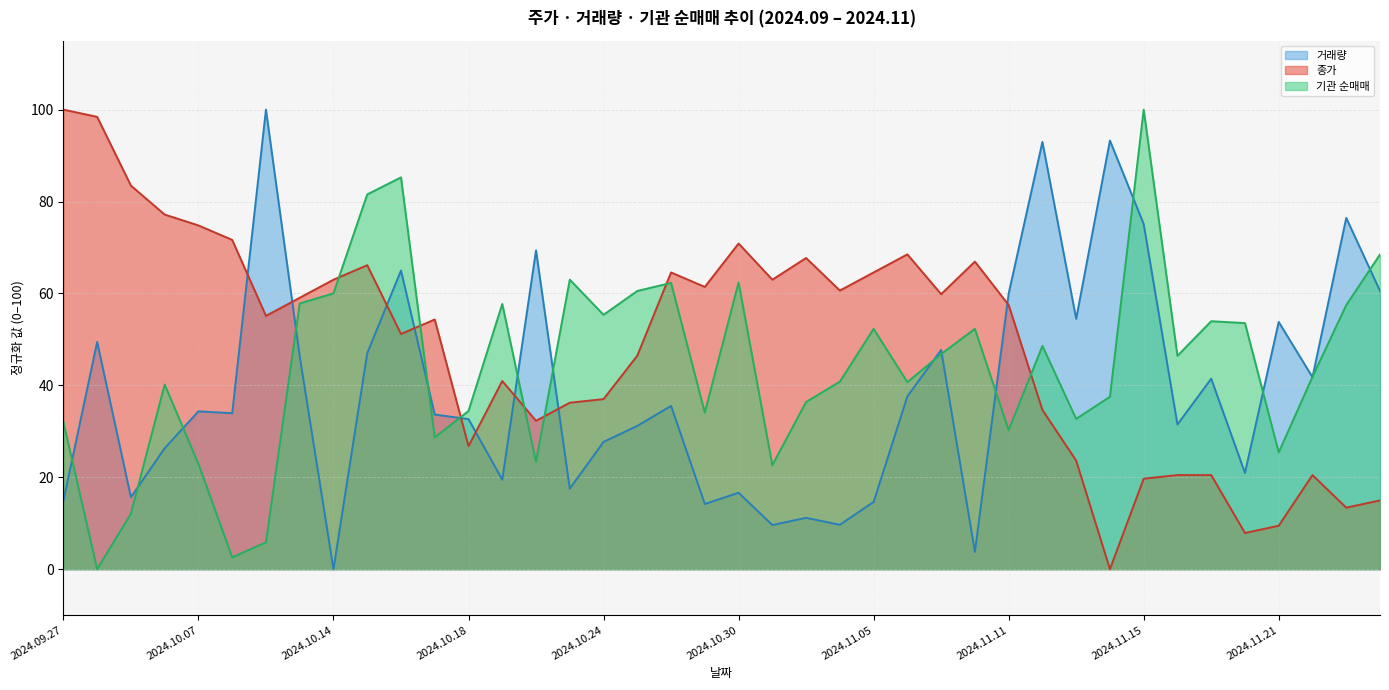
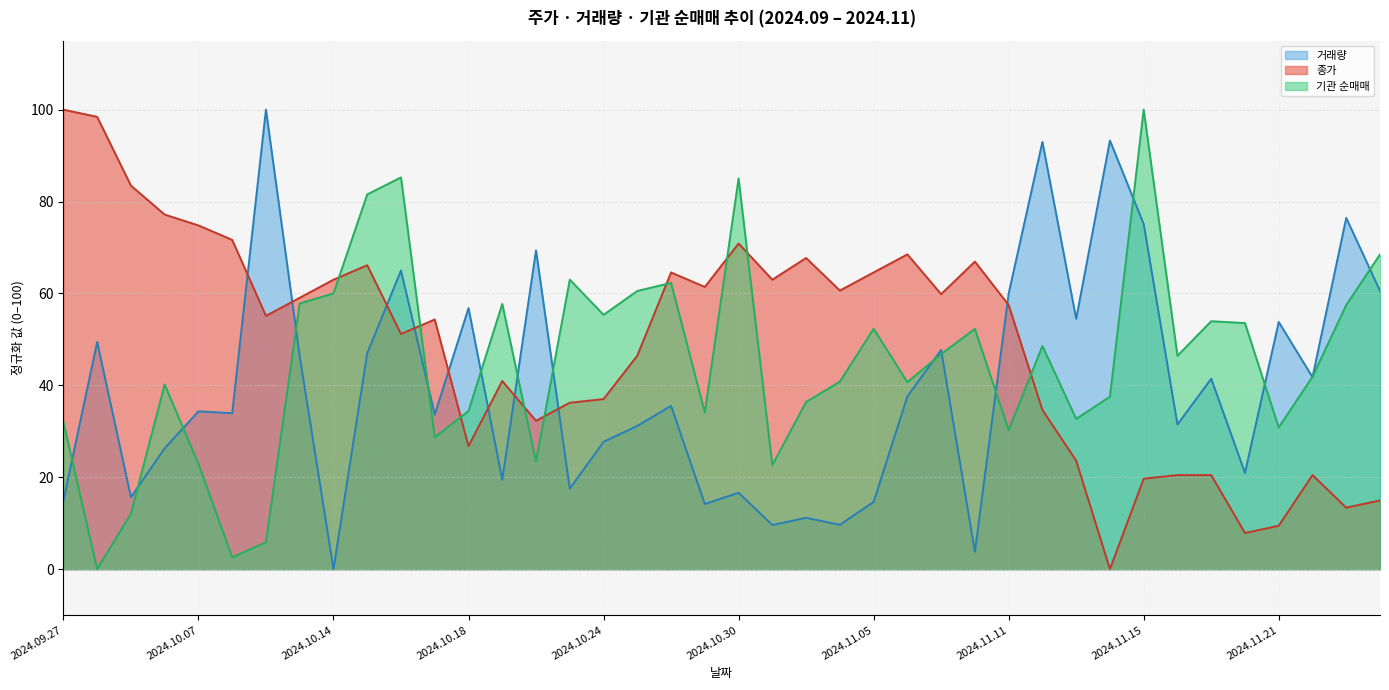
거래량, 2024.10.18: 33 -> 57
기관 순매매, 2024.10.30: 62 -> 85
기관 순매매, 2024.11.21: 25 -> 31
